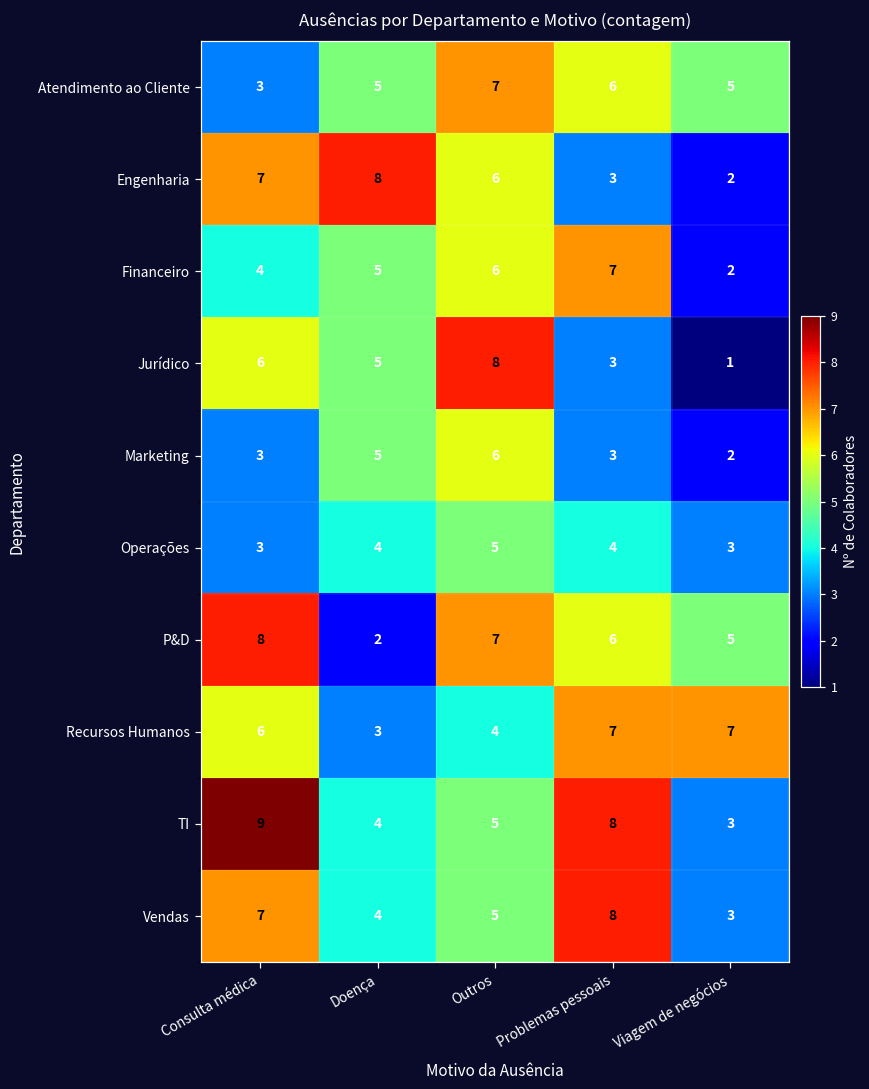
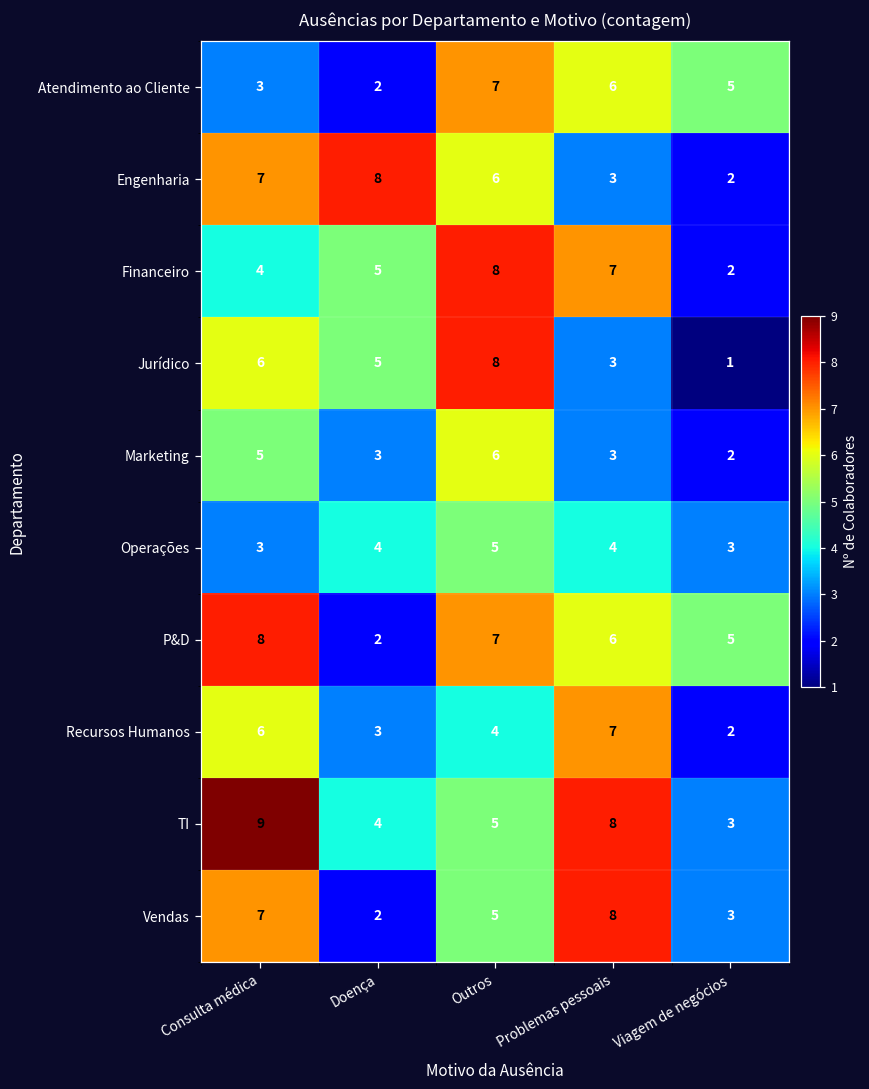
Atendimento ao Cliente, Doença: 5 -> 2
Financeiro, Outros: 6 -> 8
Marketing, Consulta médica: 3 -> 5
Marketing, Doença: 5 -> 3
Recursos Humanos, Viagem de negócios: 7 -> 2
Vendas, Doença: 4 -> 2
